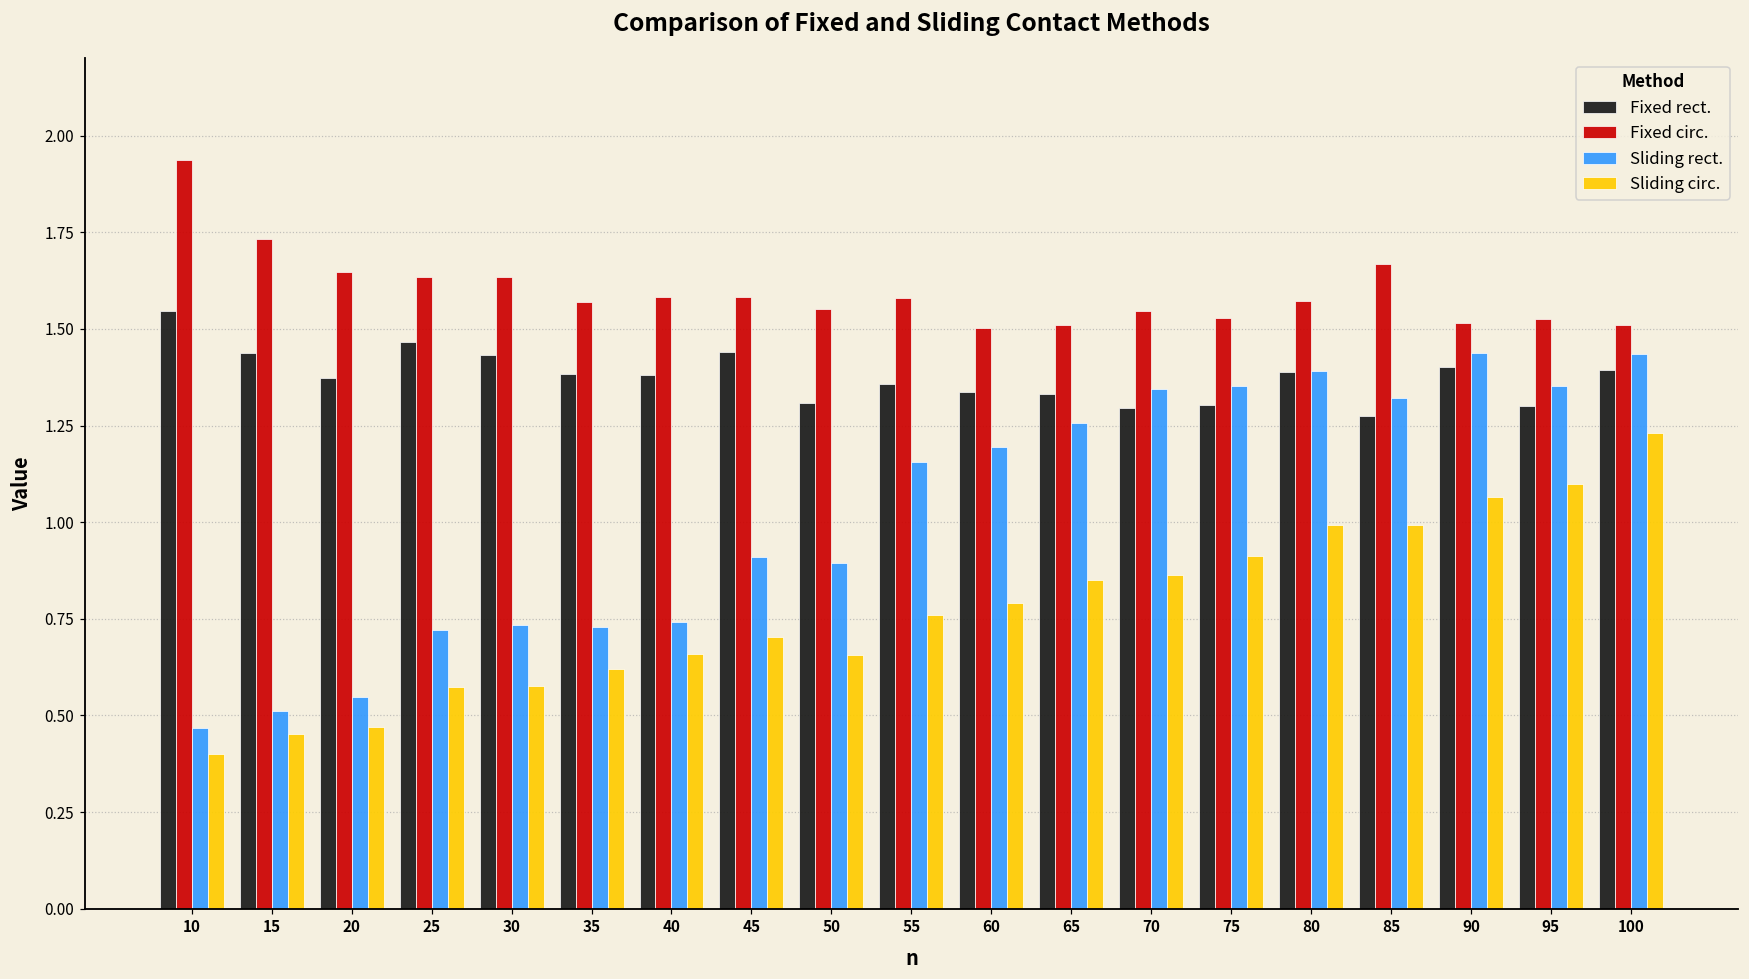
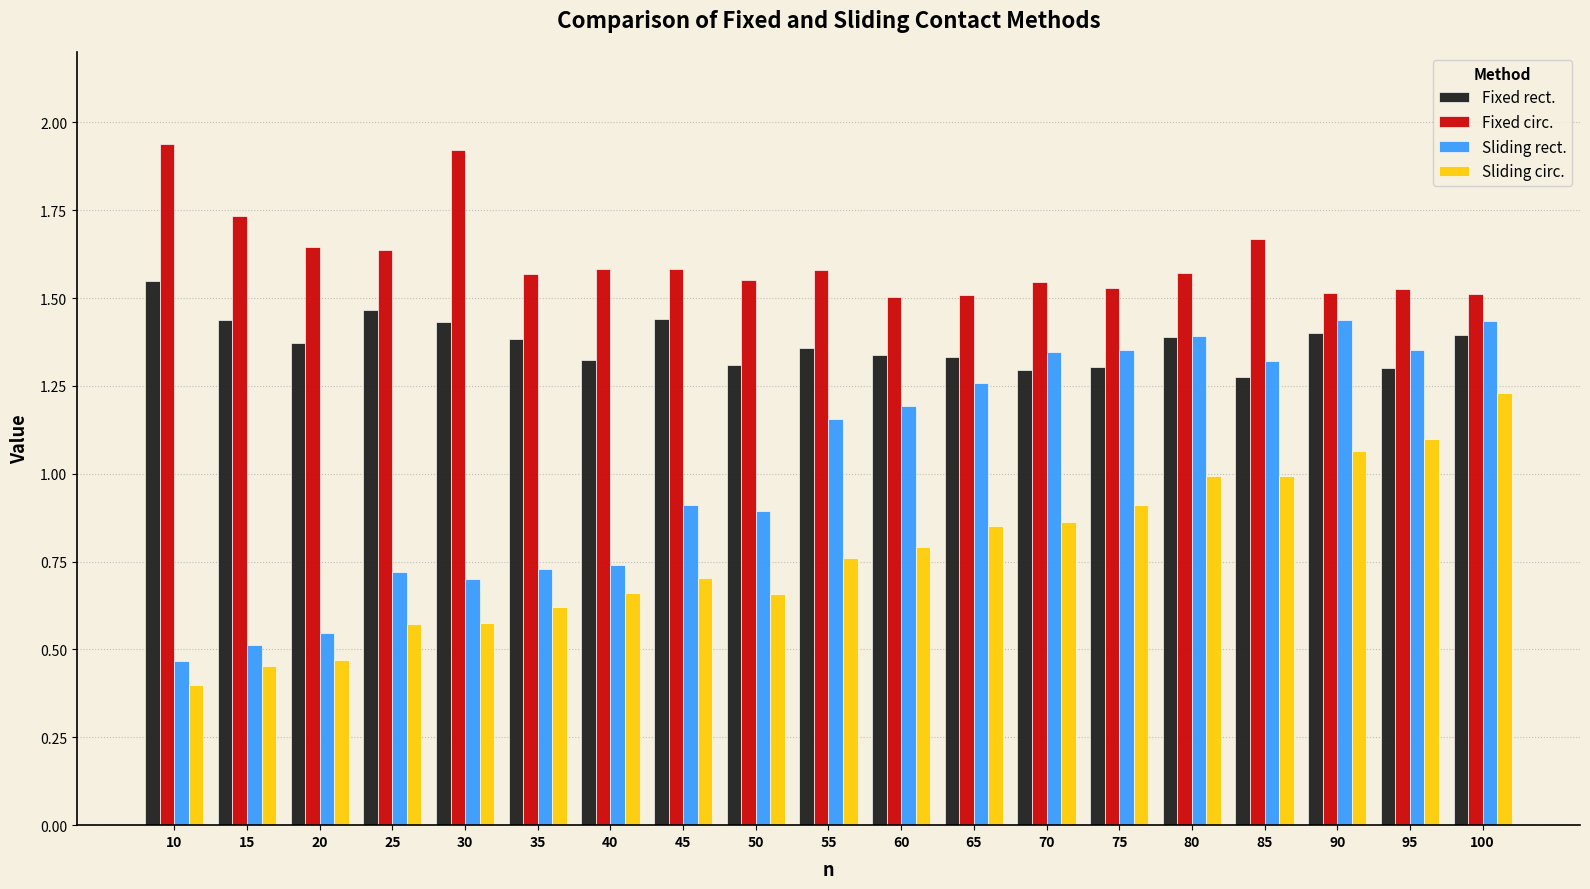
Fixed circ., 30: 1.63 -> 1.92
Sliding rect., 30: 0.73 -> 0.70
Fixed rect., 40: 1.38 -> 1.32
